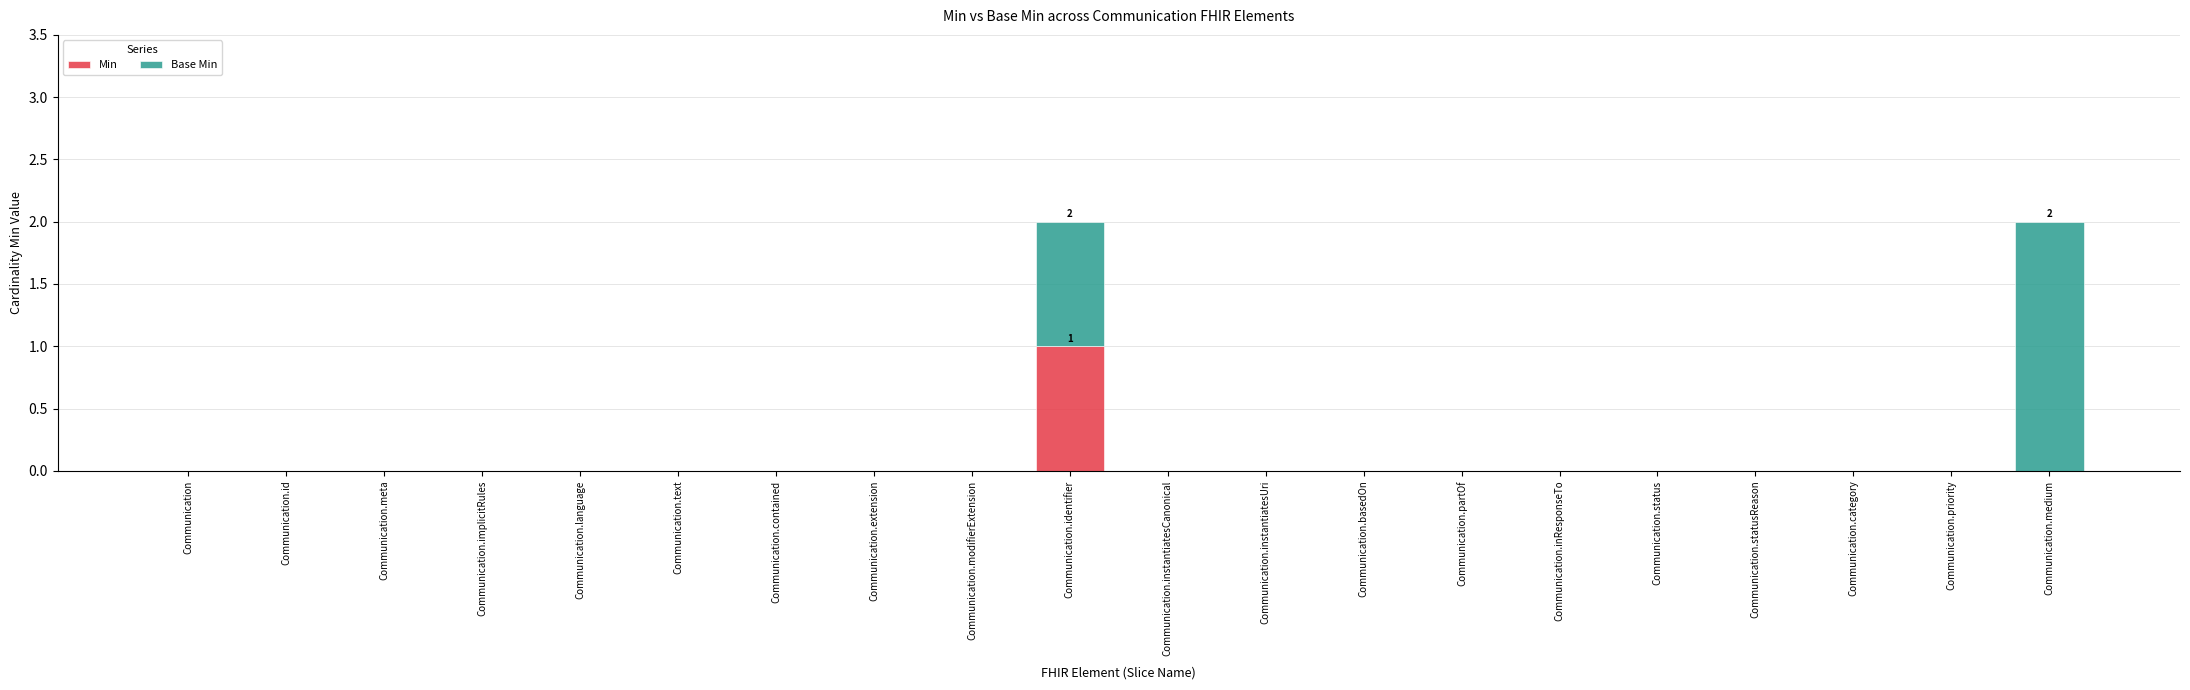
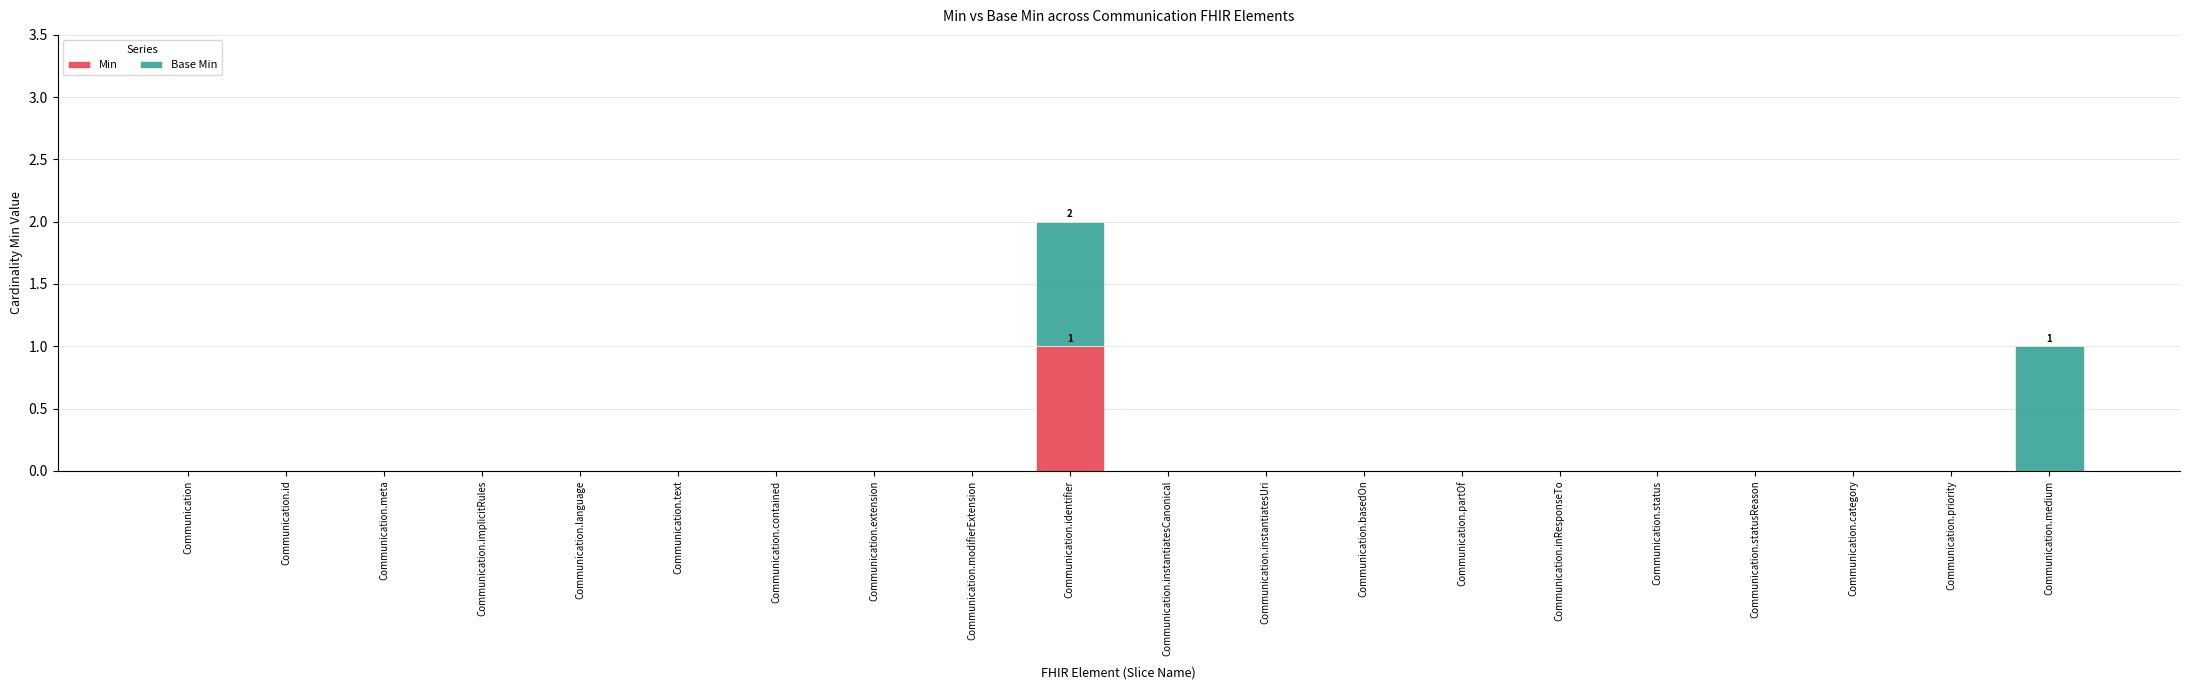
Base Min, Communication.medium: 2 -> 1
